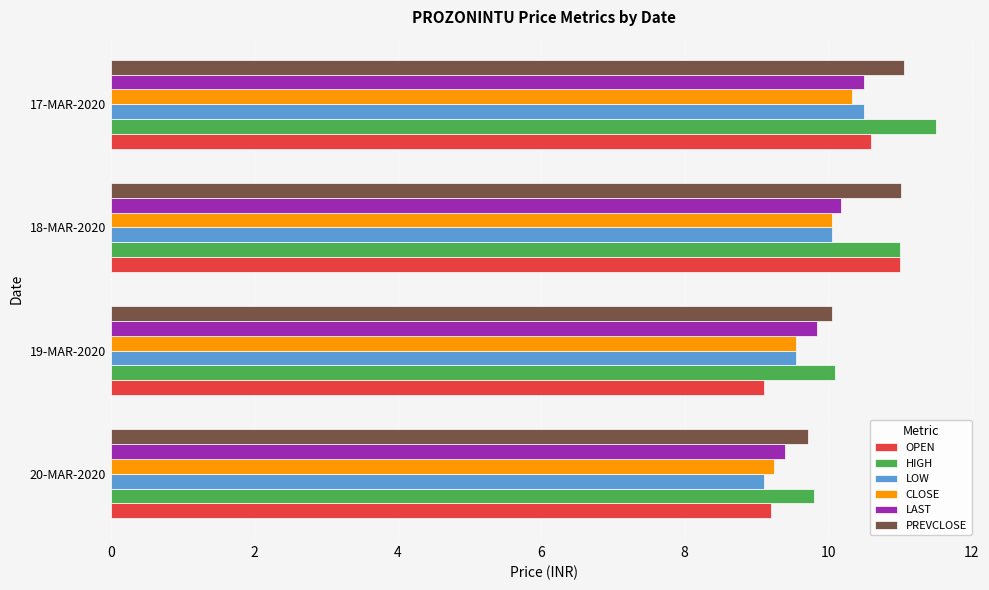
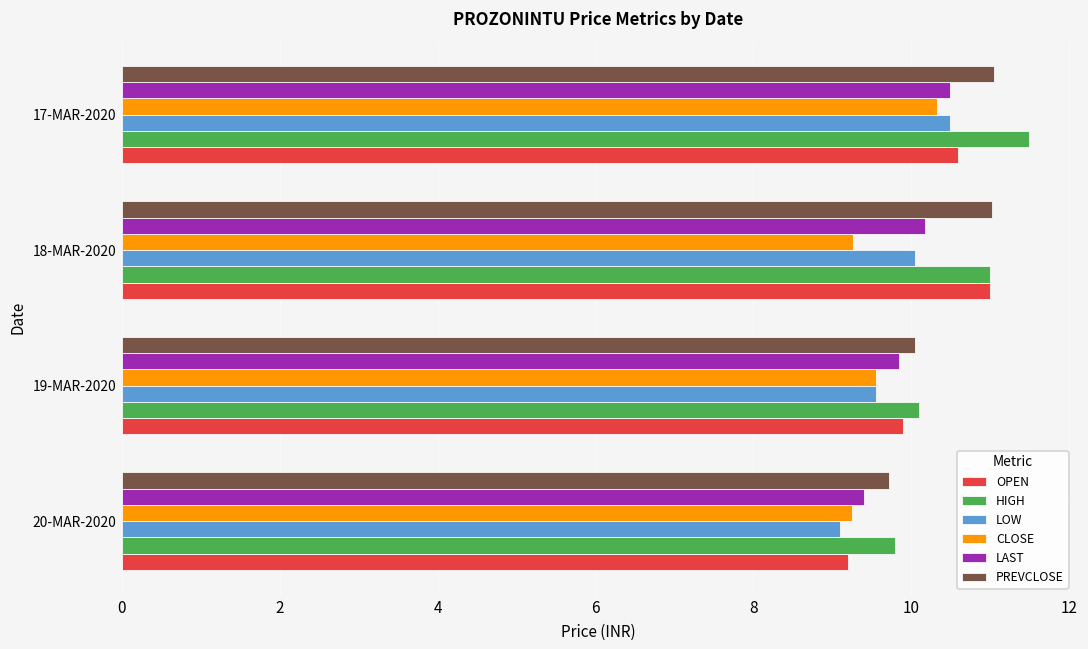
CLOSE, 18-MAR-2020: 10.1 -> 9.3
OPEN, 19-MAR-2020: 9.1 -> 9.9
